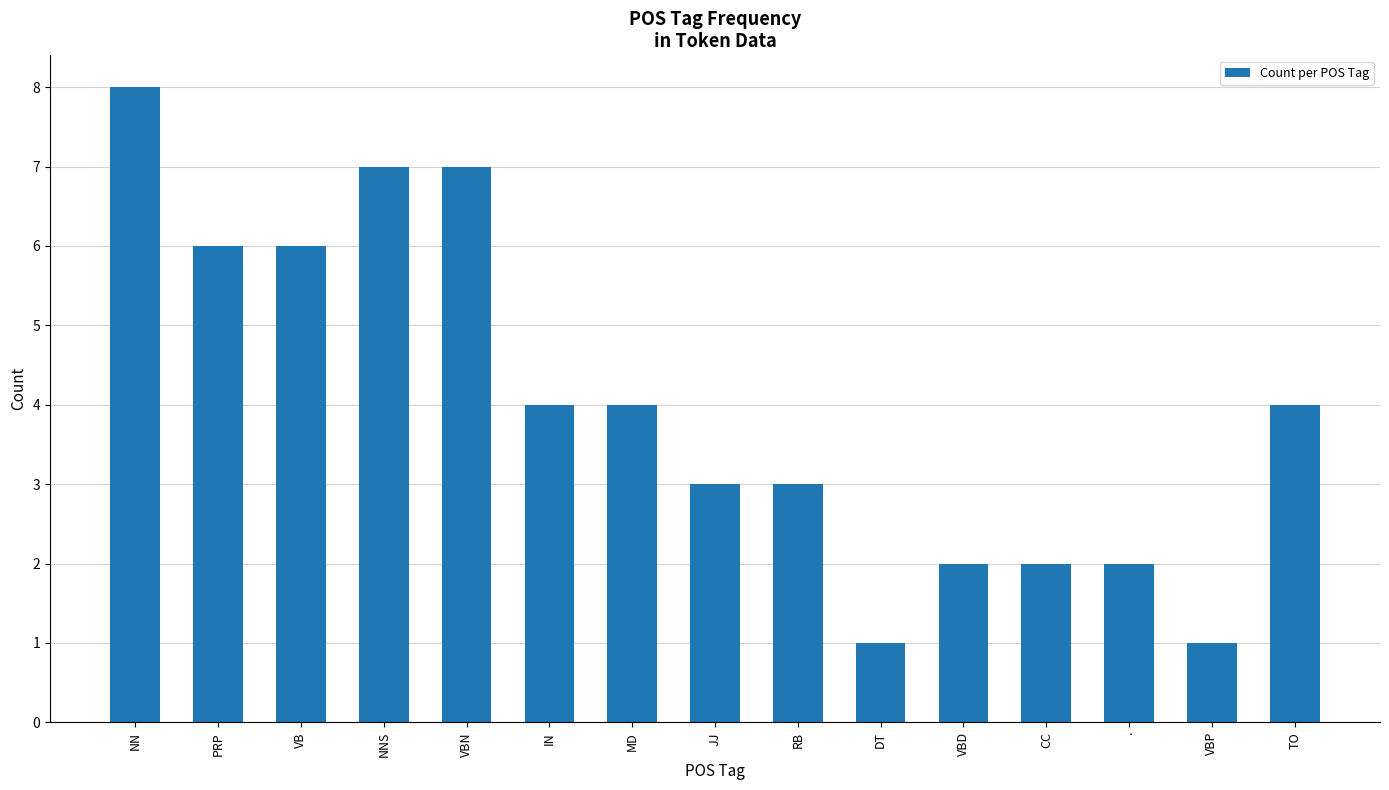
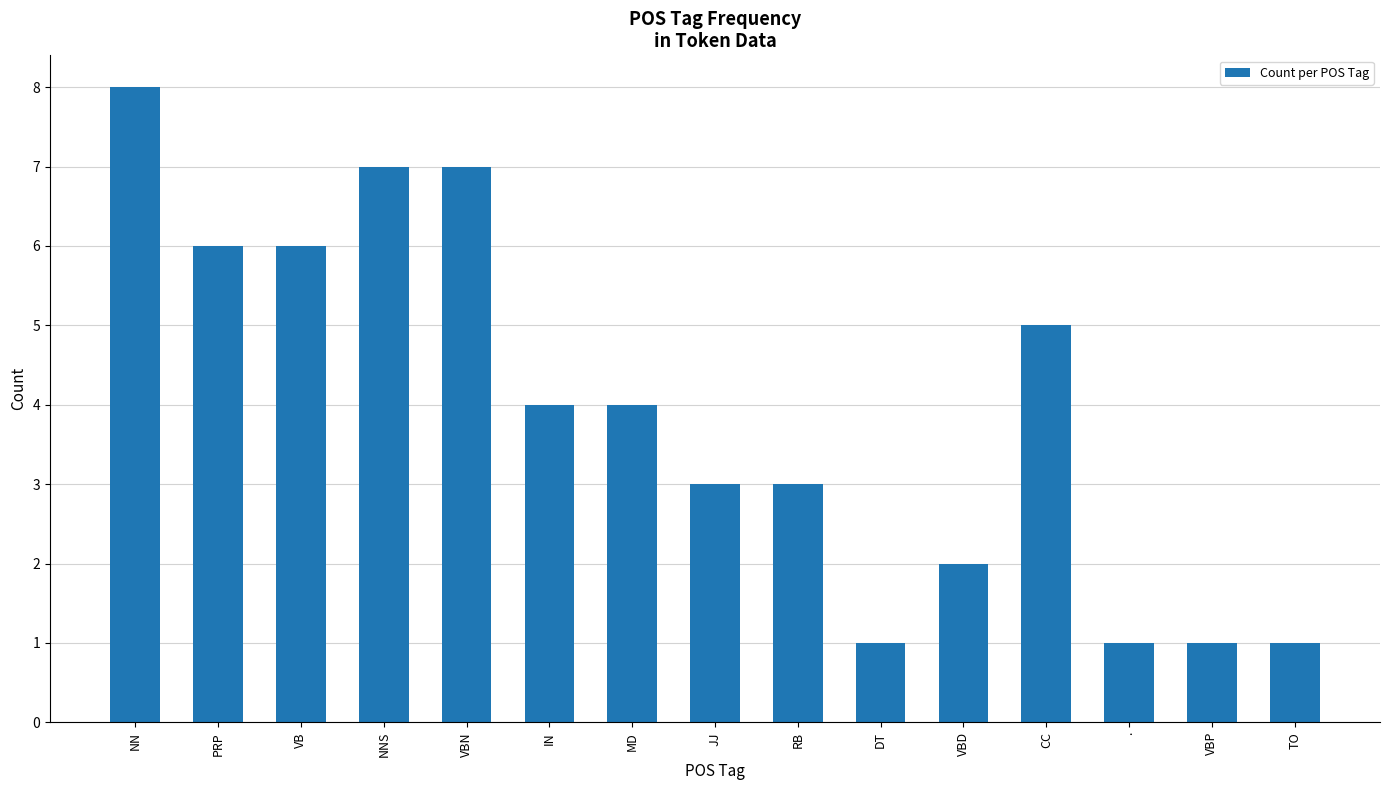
CC: 2 -> 5
.: 2 -> 1
TO: 4 -> 1
